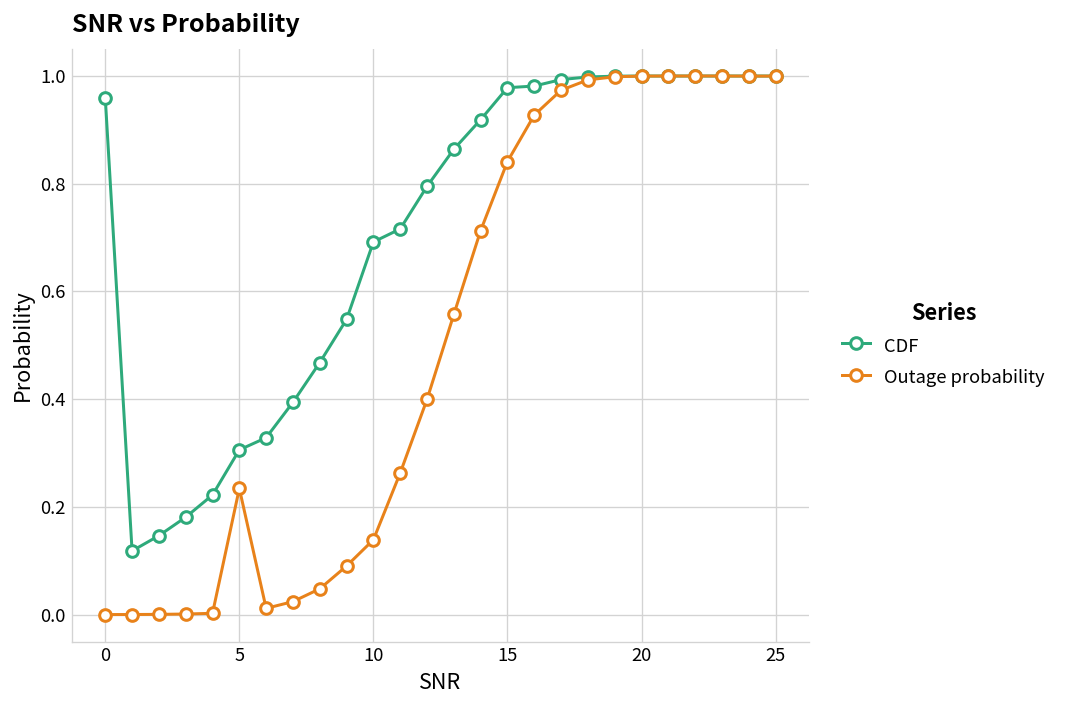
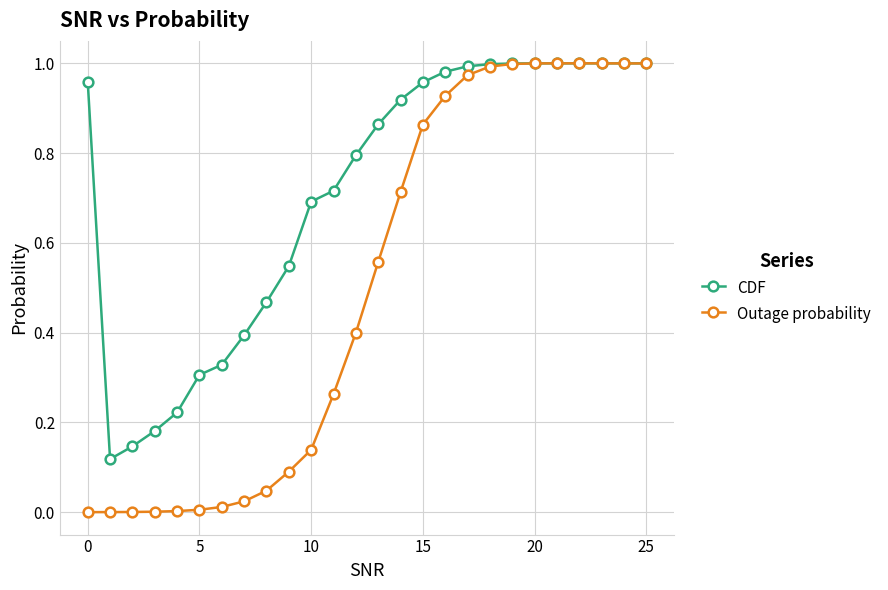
Outage probability, 5: 0.23 -> 0.01
CDF, 15: 0.98 -> 0.96
Outage probability, 15: 0.84 -> 0.86
